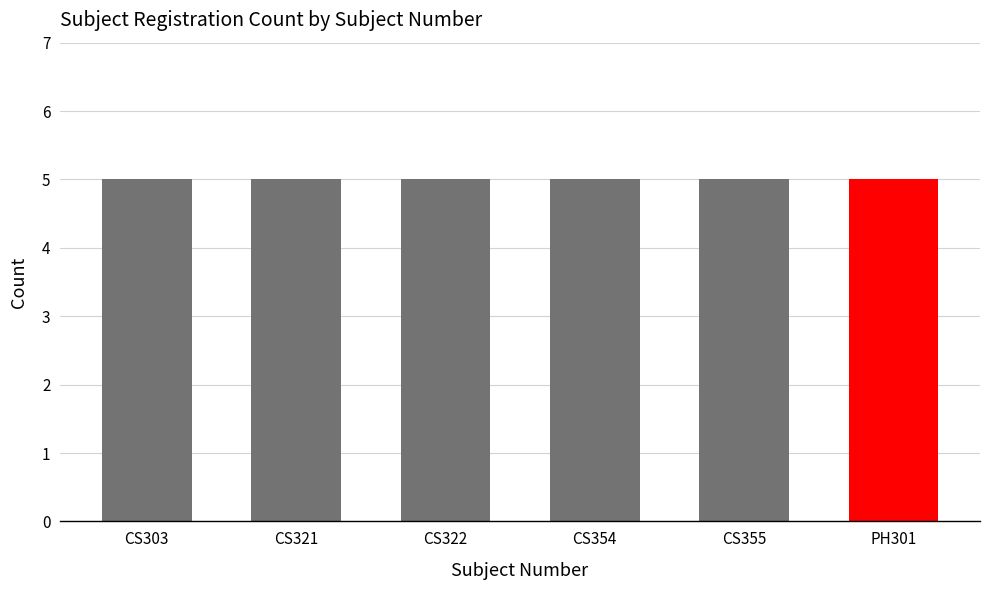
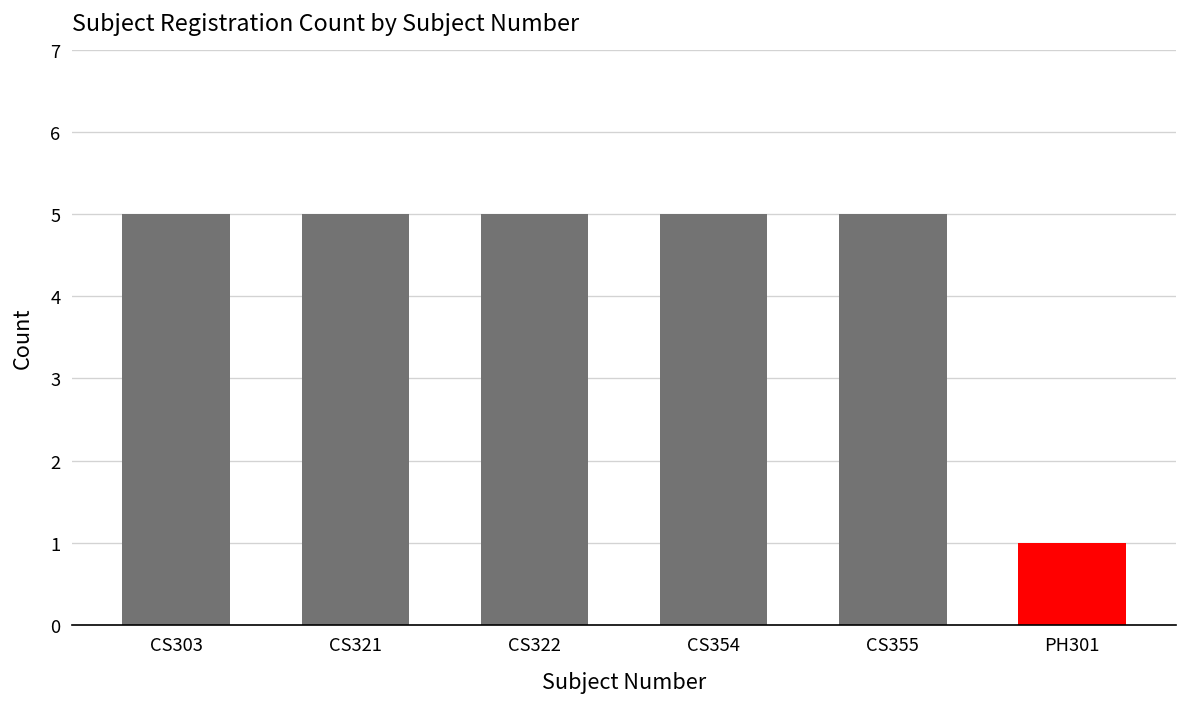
PH301: 5 -> 1
